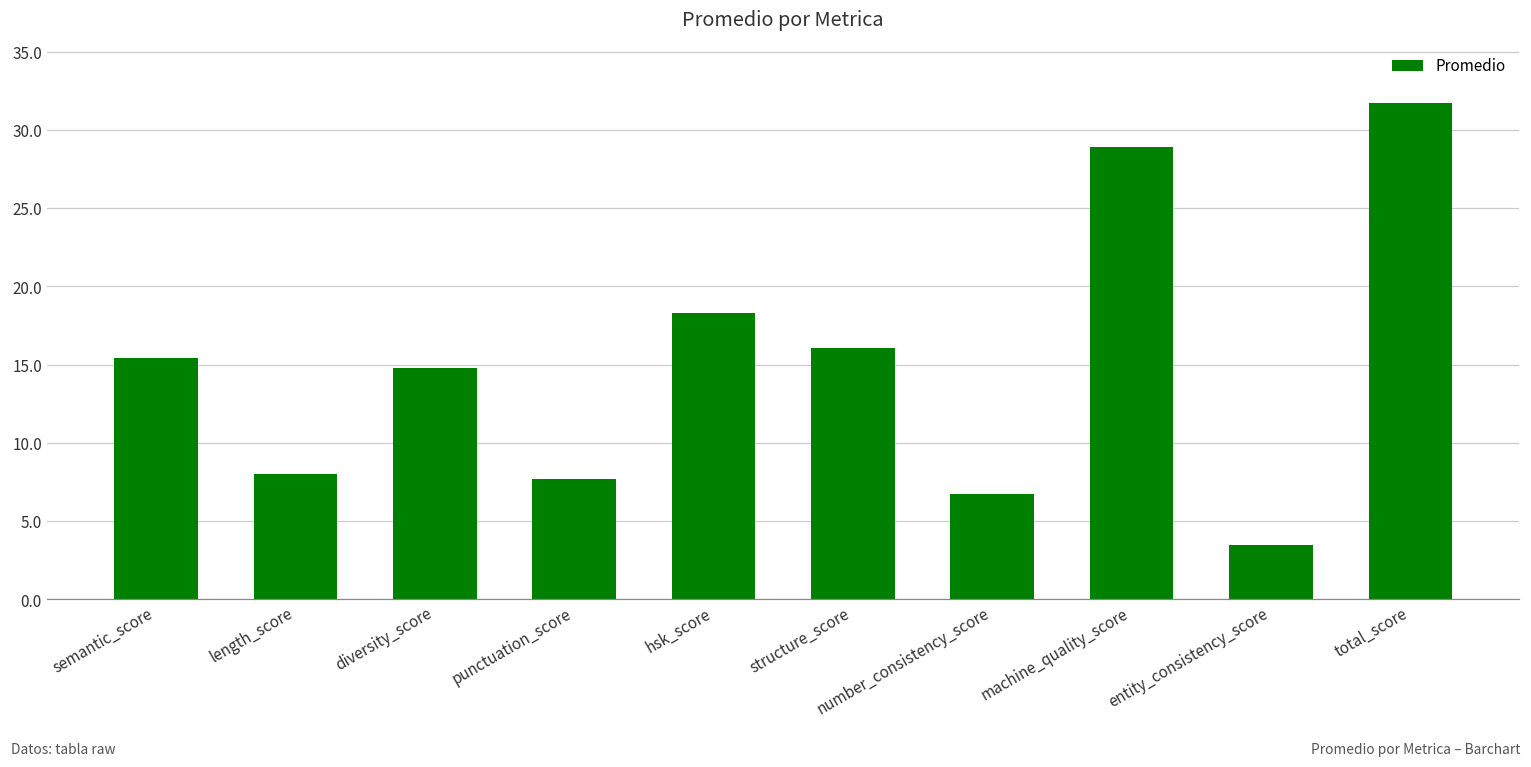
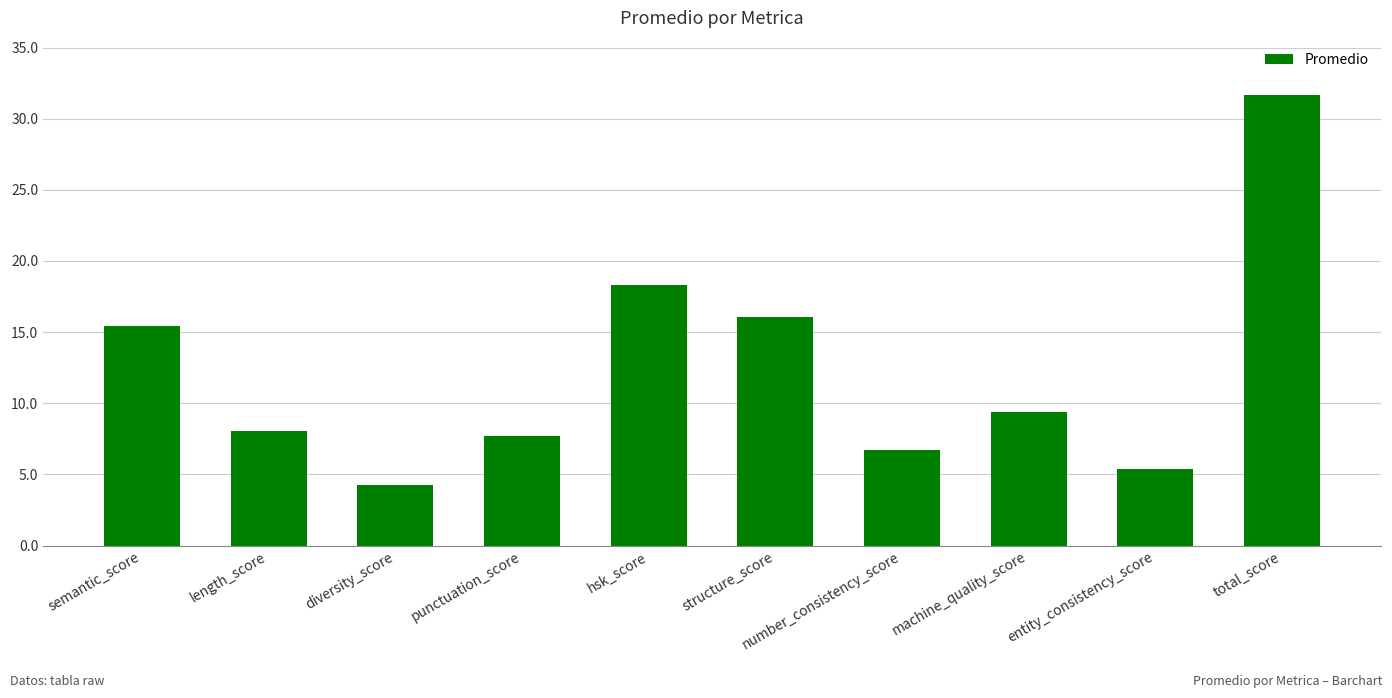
diversity_score: 14.8 -> 4.2
machine_quality_score: 28.9 -> 9.4
entity_consistency_score: 3.4 -> 5.4
